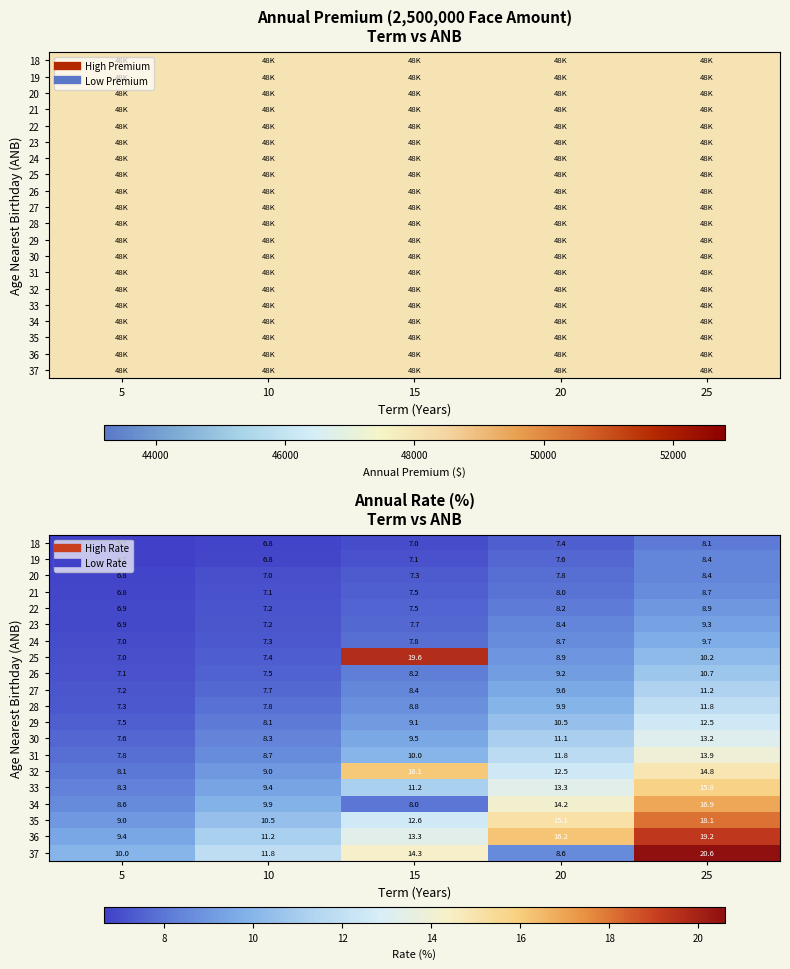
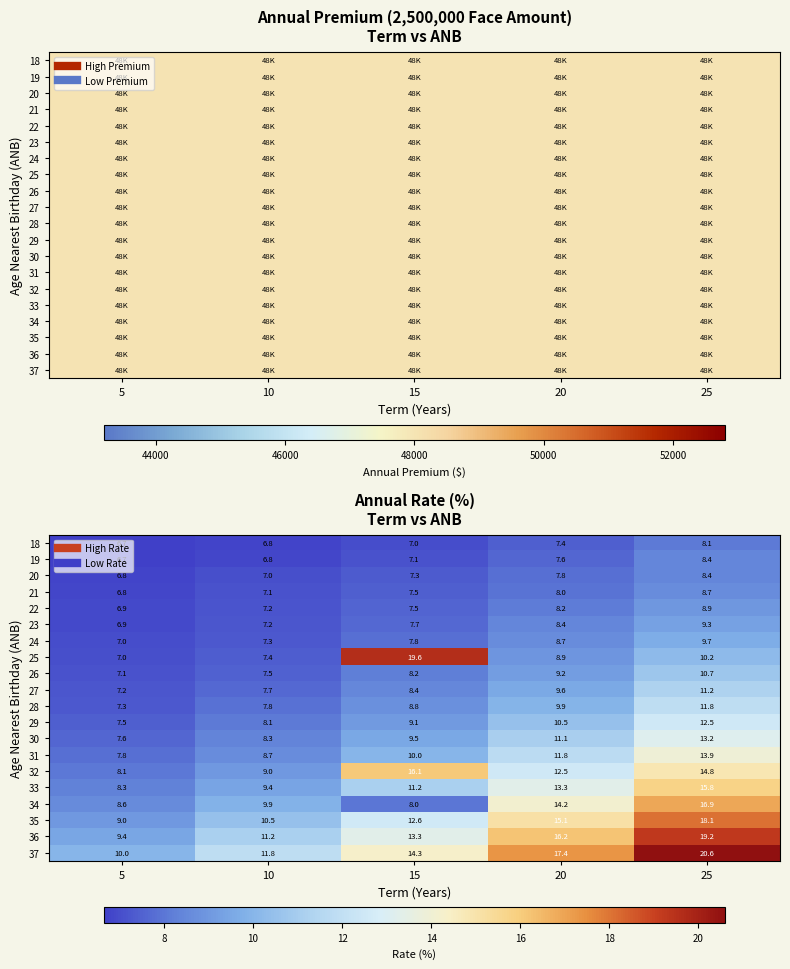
Annual Rate (%) Term vs ANB, 37, 20: 8.6 -> 17.4
